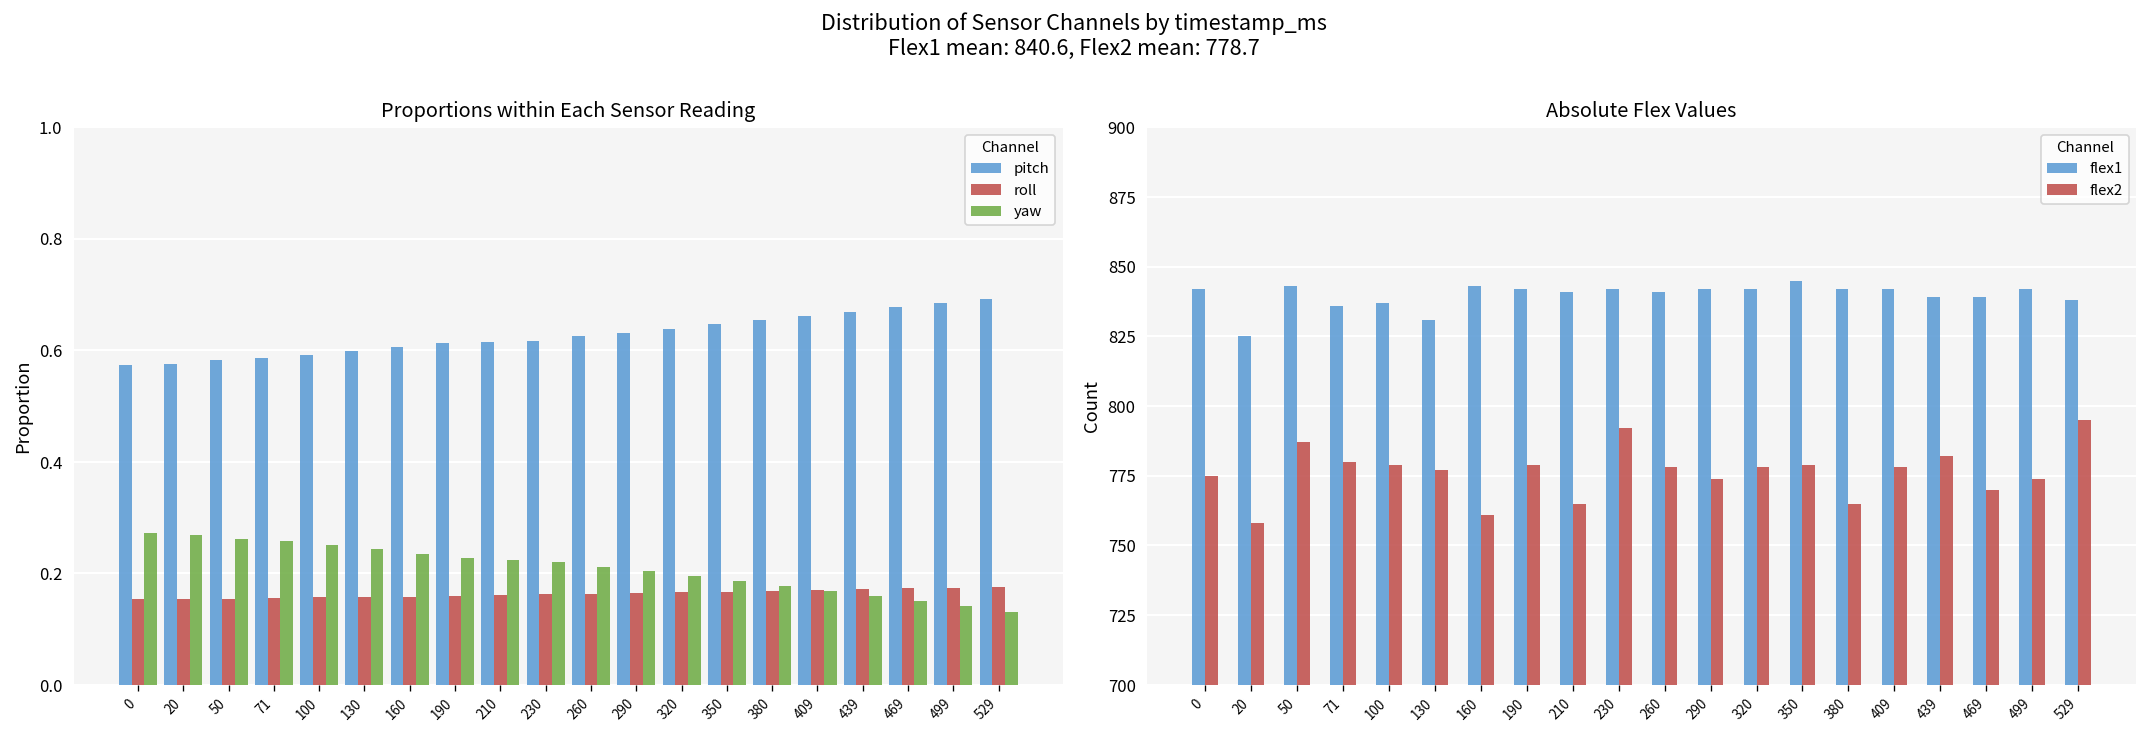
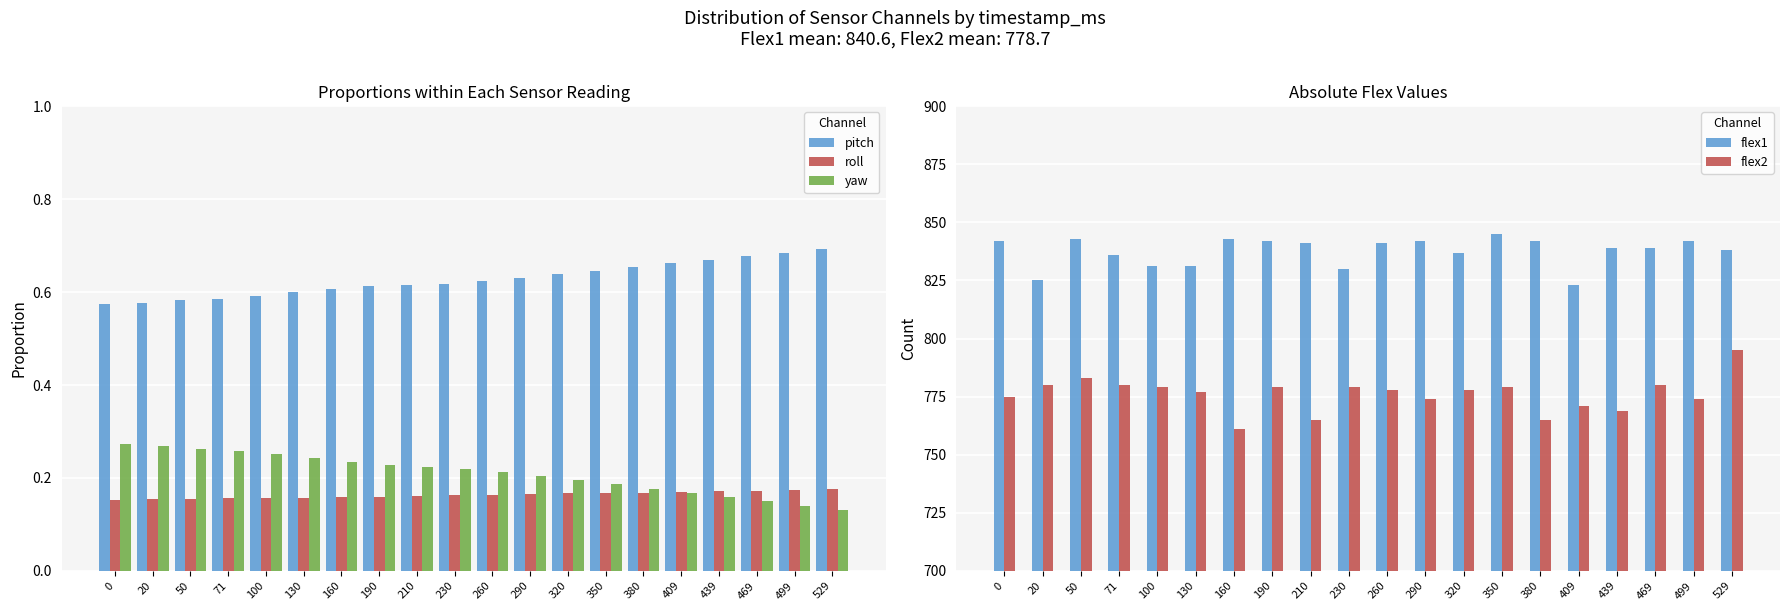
Absolute Flex Values, flex2, 20: 758 -> 780
Absolute Flex Values, flex2, 50: 787 -> 783
Absolute Flex Values, flex1, 100: 837 -> 831
Absolute Flex Values, flex1, 230: 842 -> 830
Absolute Flex Values, flex2, 230: 792 -> 779
Absolute Flex Values, flex1, 320: 842 -> 837
Absolute Flex Values, flex1, 409: 842 -> 823
Absolute Flex Values, flex2, 409: 778 -> 771
Absolute Flex Values, flex2, 439: 782 -> 769
Absolute Flex Values, flex2, 469: 770 -> 780
